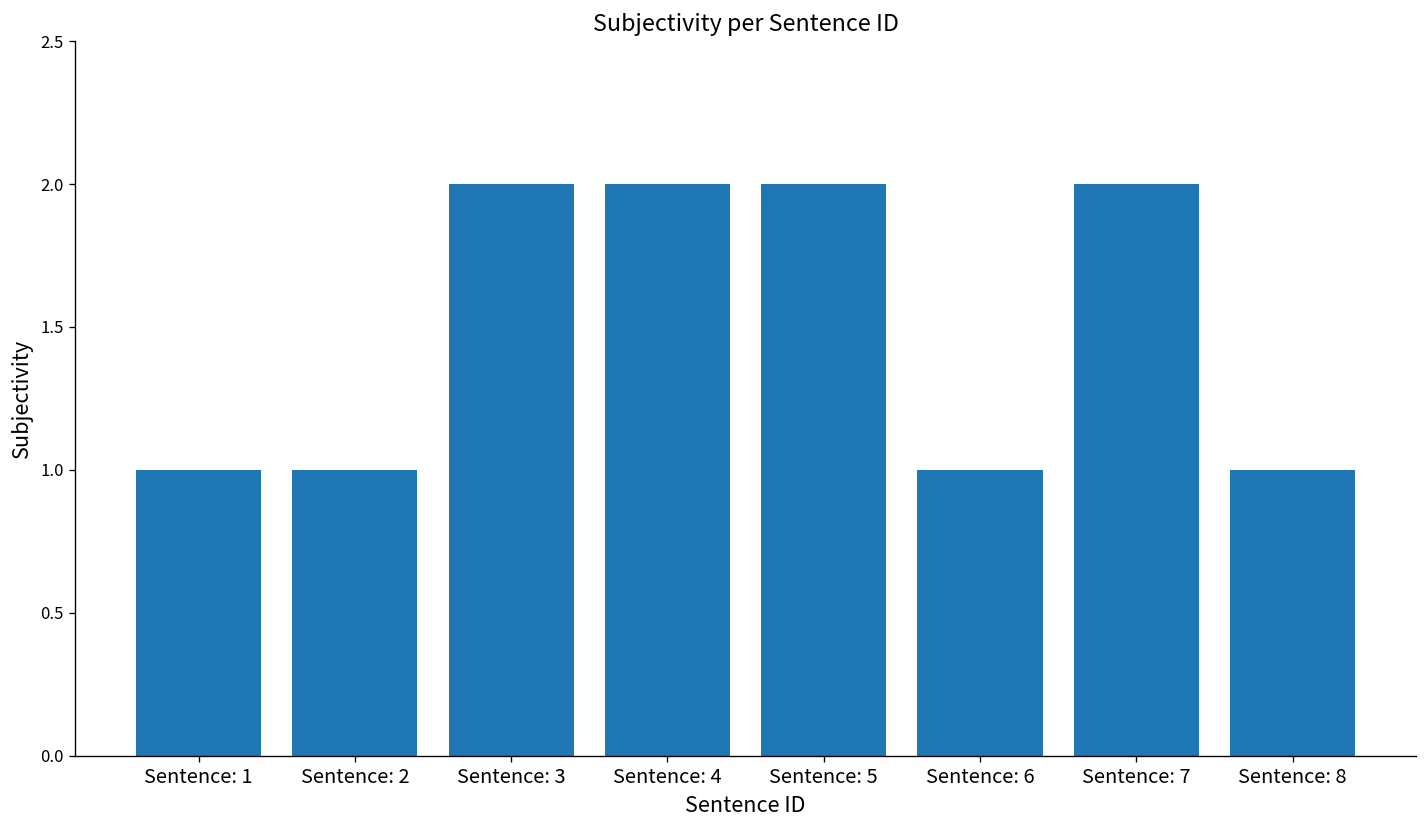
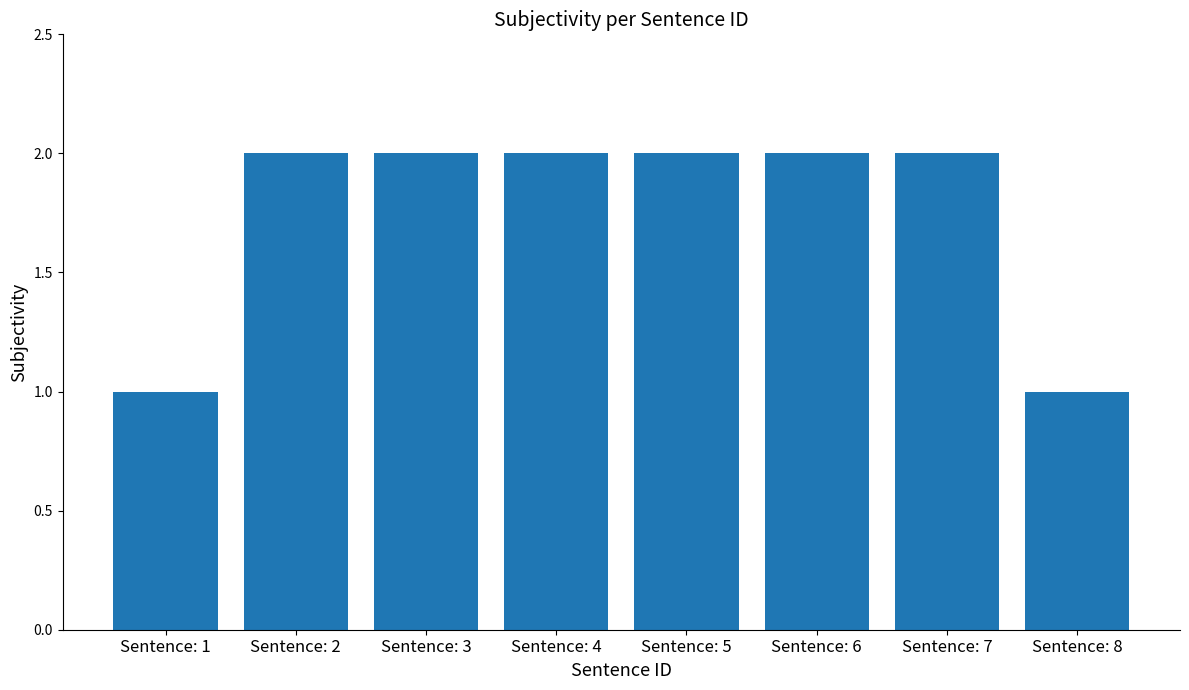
Sentence: 2: 1 -> 2
Sentence: 6: 1 -> 2
